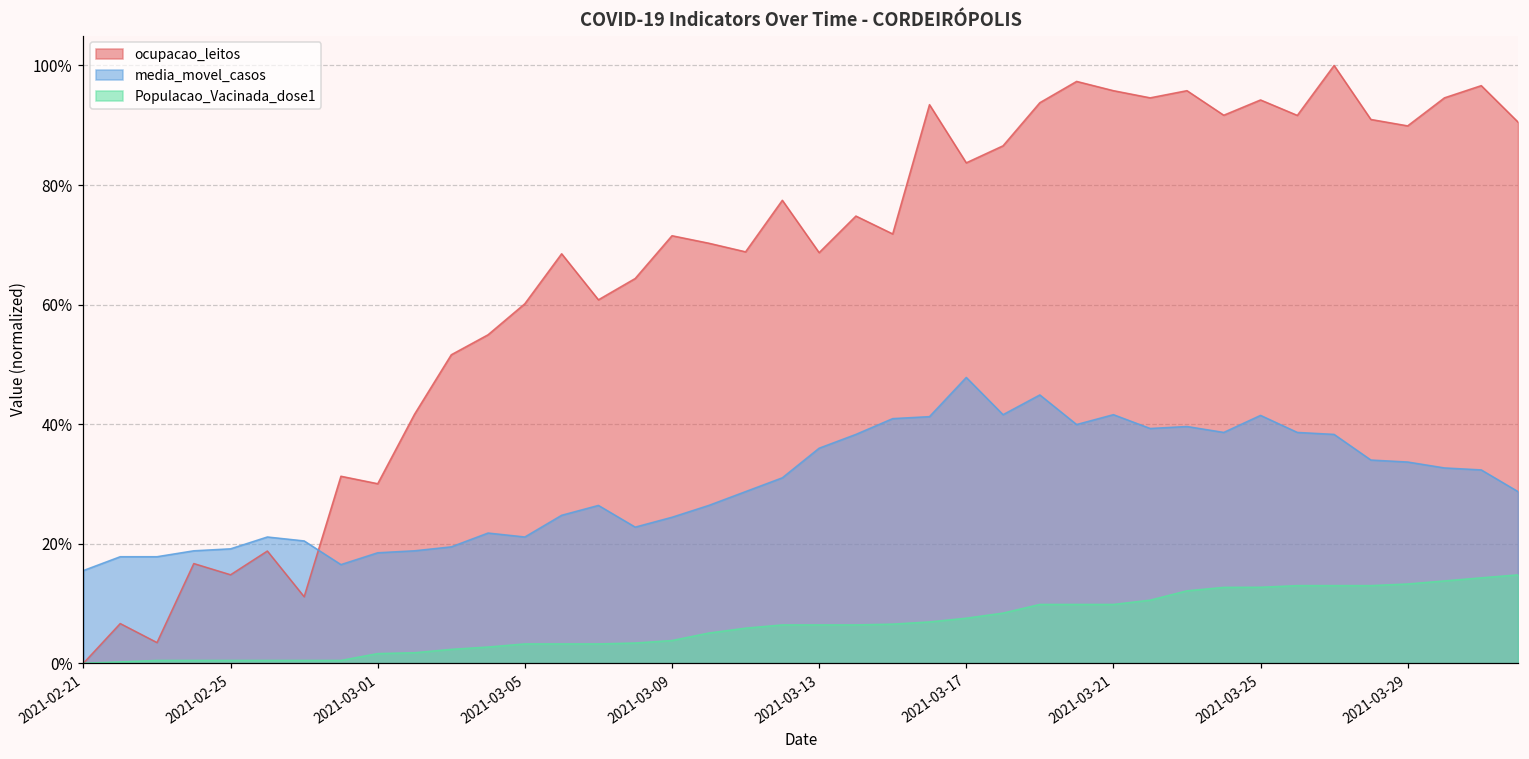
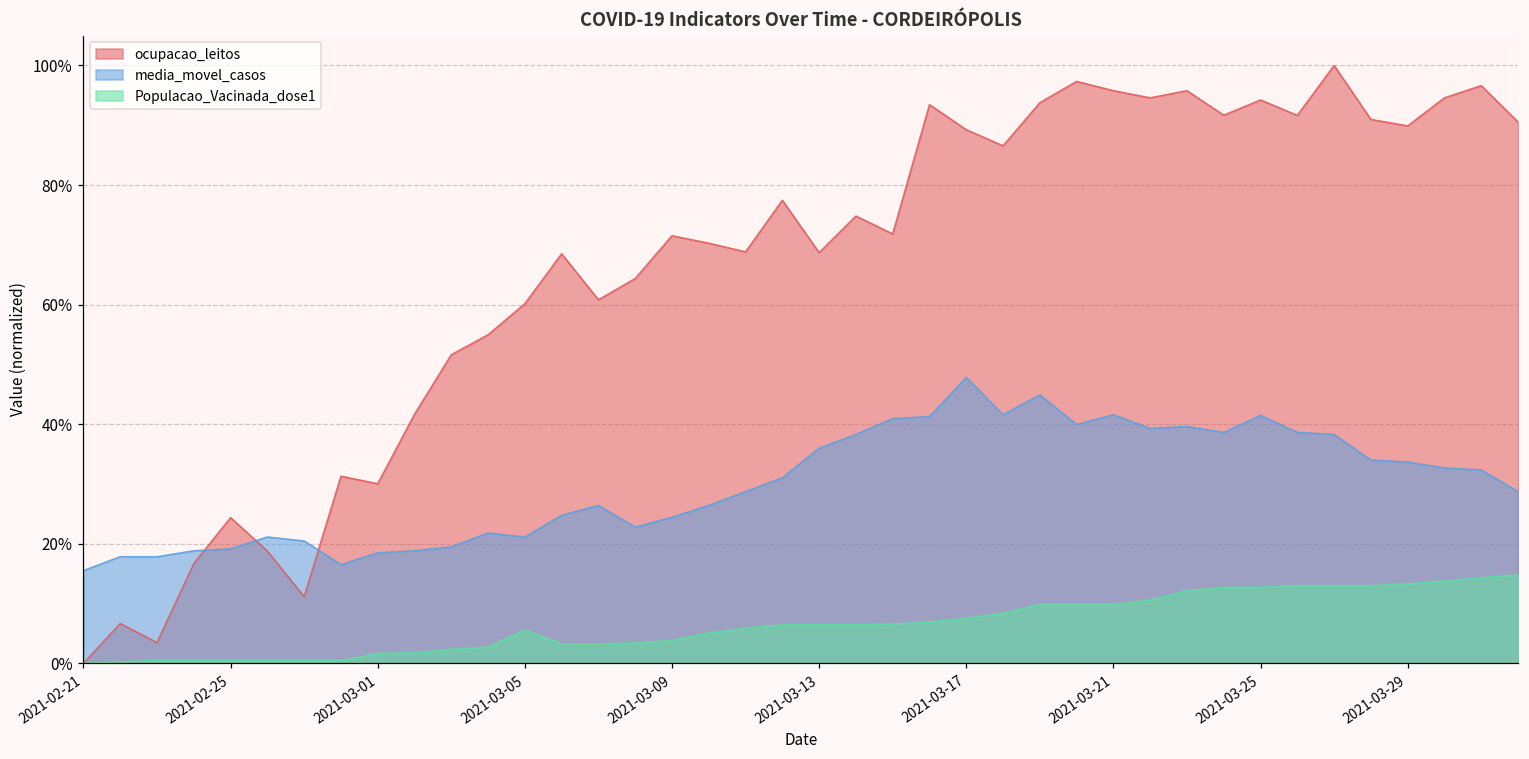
ocupacao_leitos, 2021-02-25: 15% -> 24%
Populacao_Vacinada_dose1, 2021-03-05: 3% -> 6%
ocupacao_leitos, 2021-03-17: 84% -> 89%
